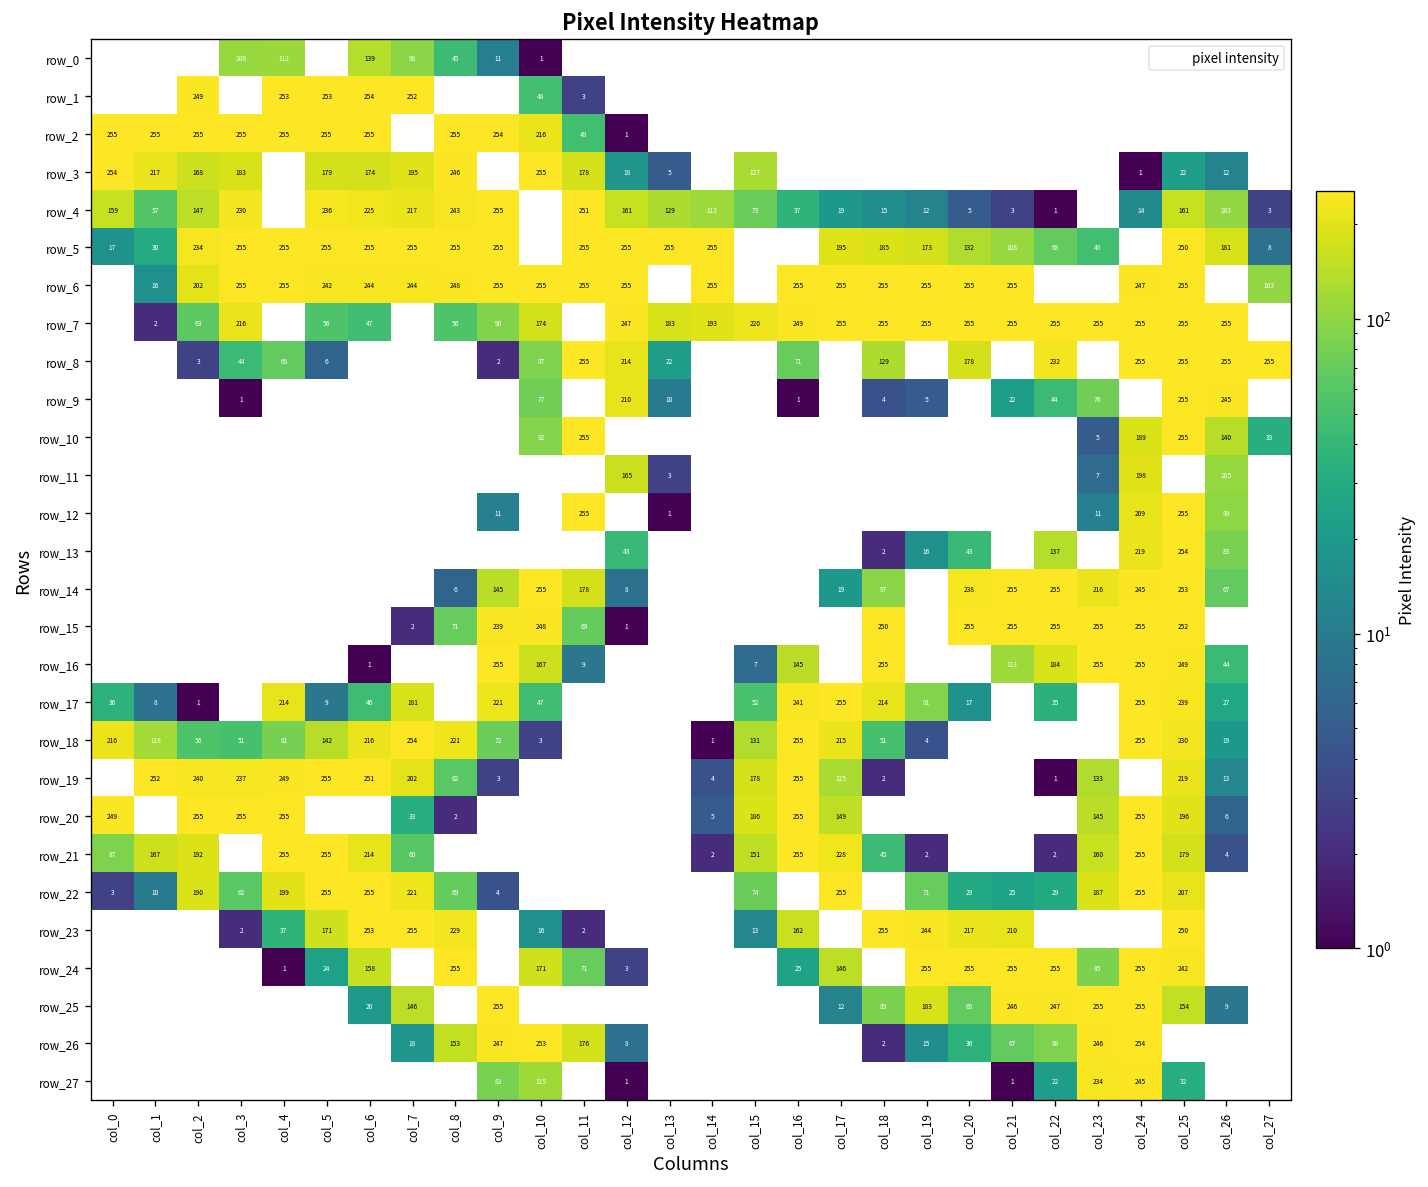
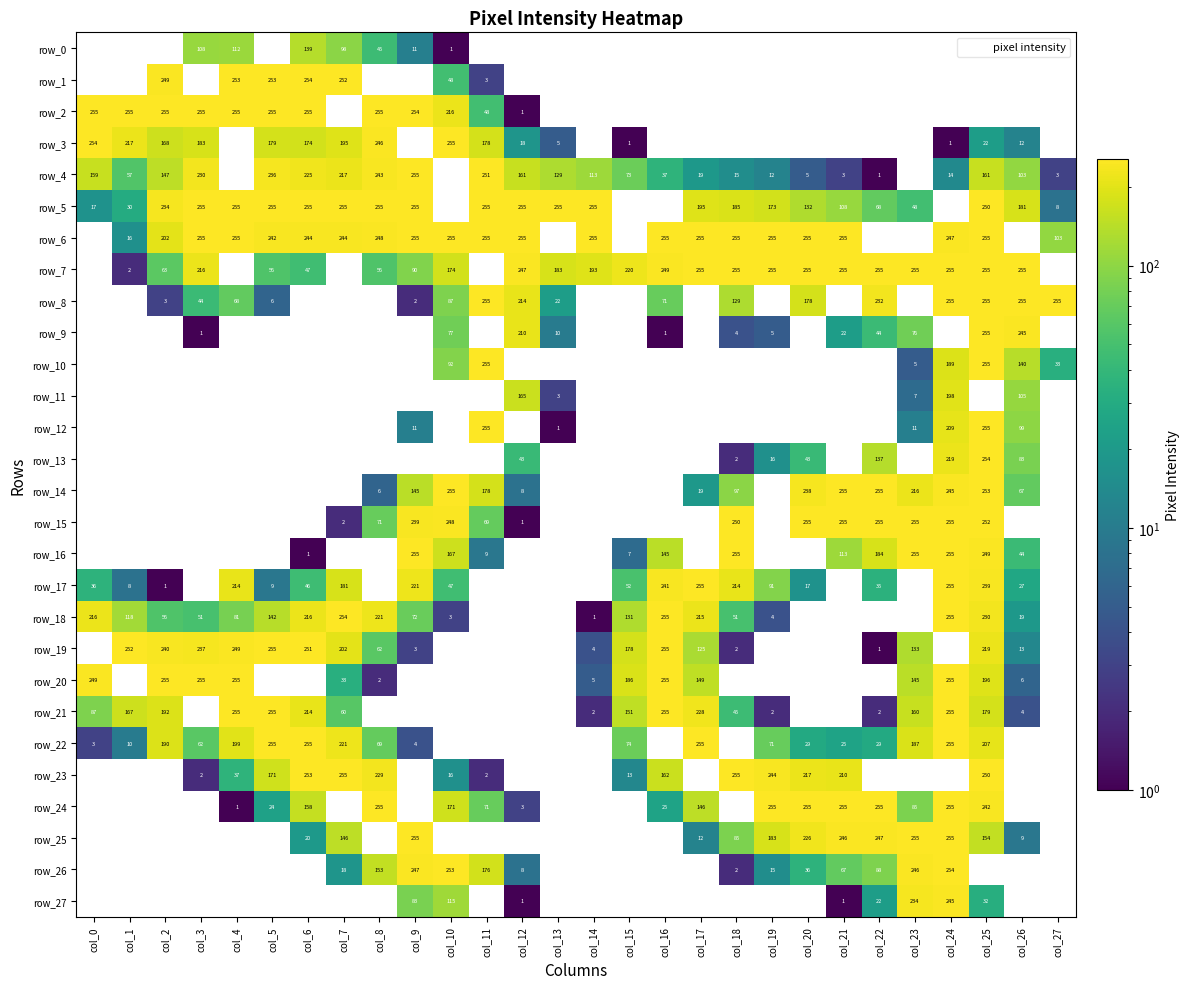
row_3, col_15: 127 -> 1
row_25, col_20: 68 -> 226
